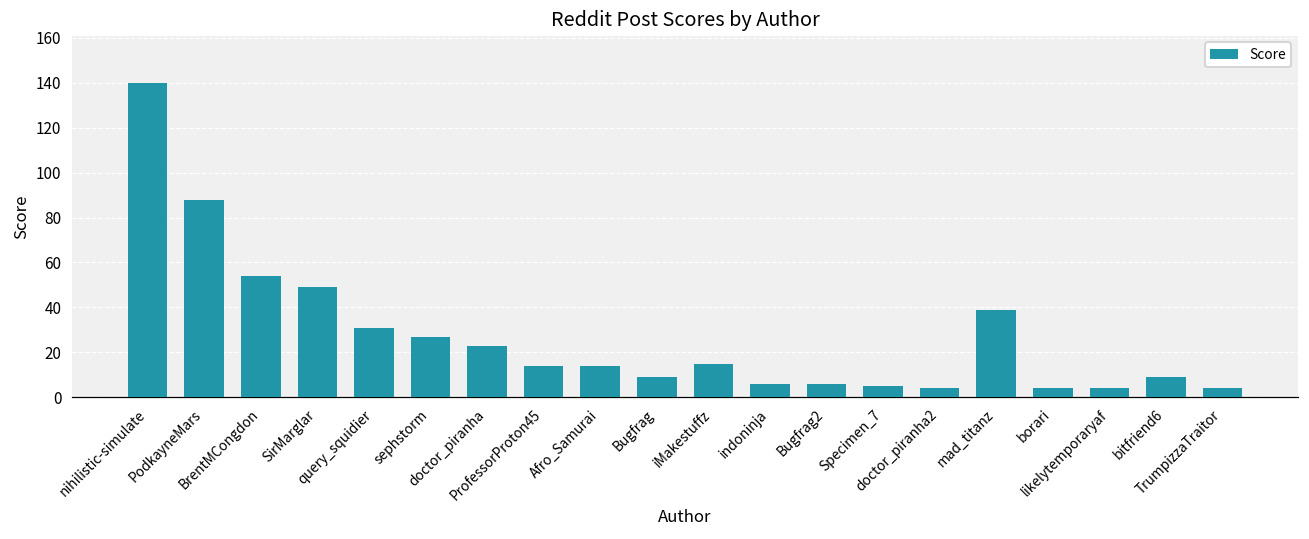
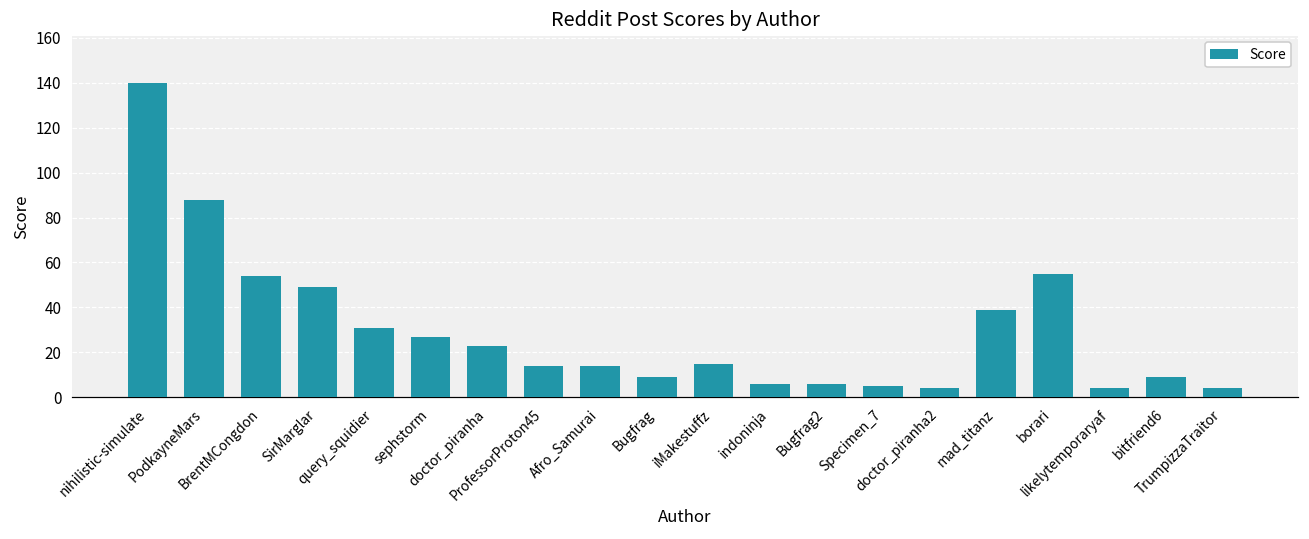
borari: 4 -> 55
